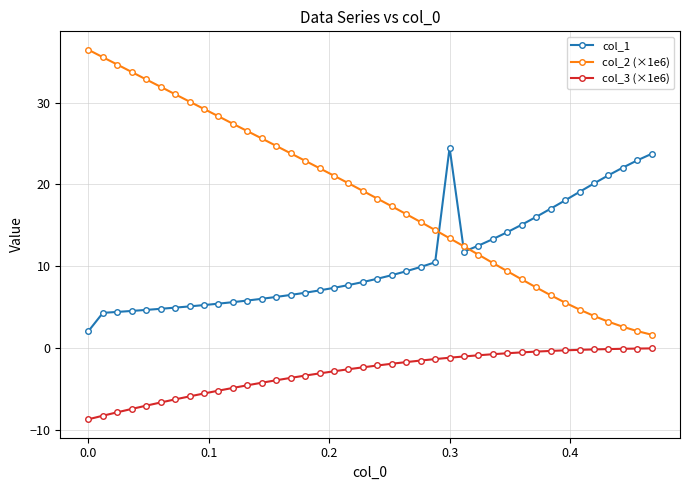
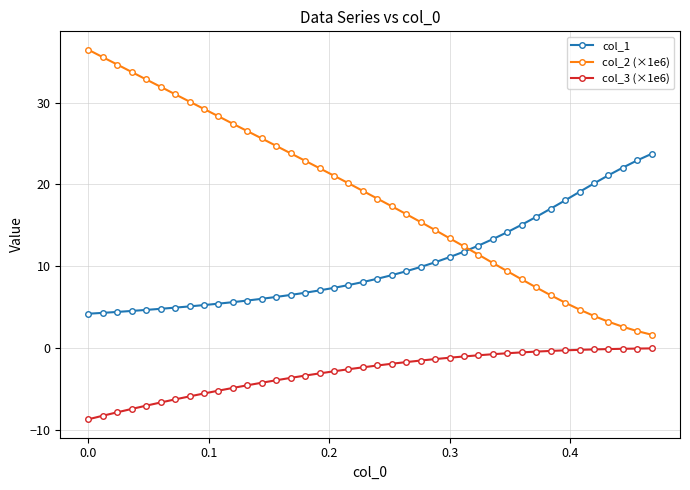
col_1, 0.0: 2 -> 4
col_1, 0.3: 25 -> 11
